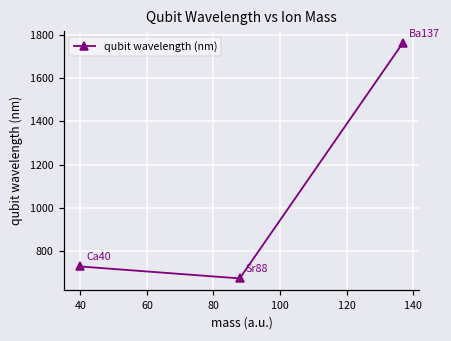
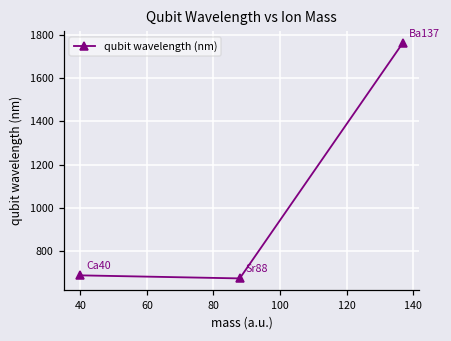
40: 730 -> 690
